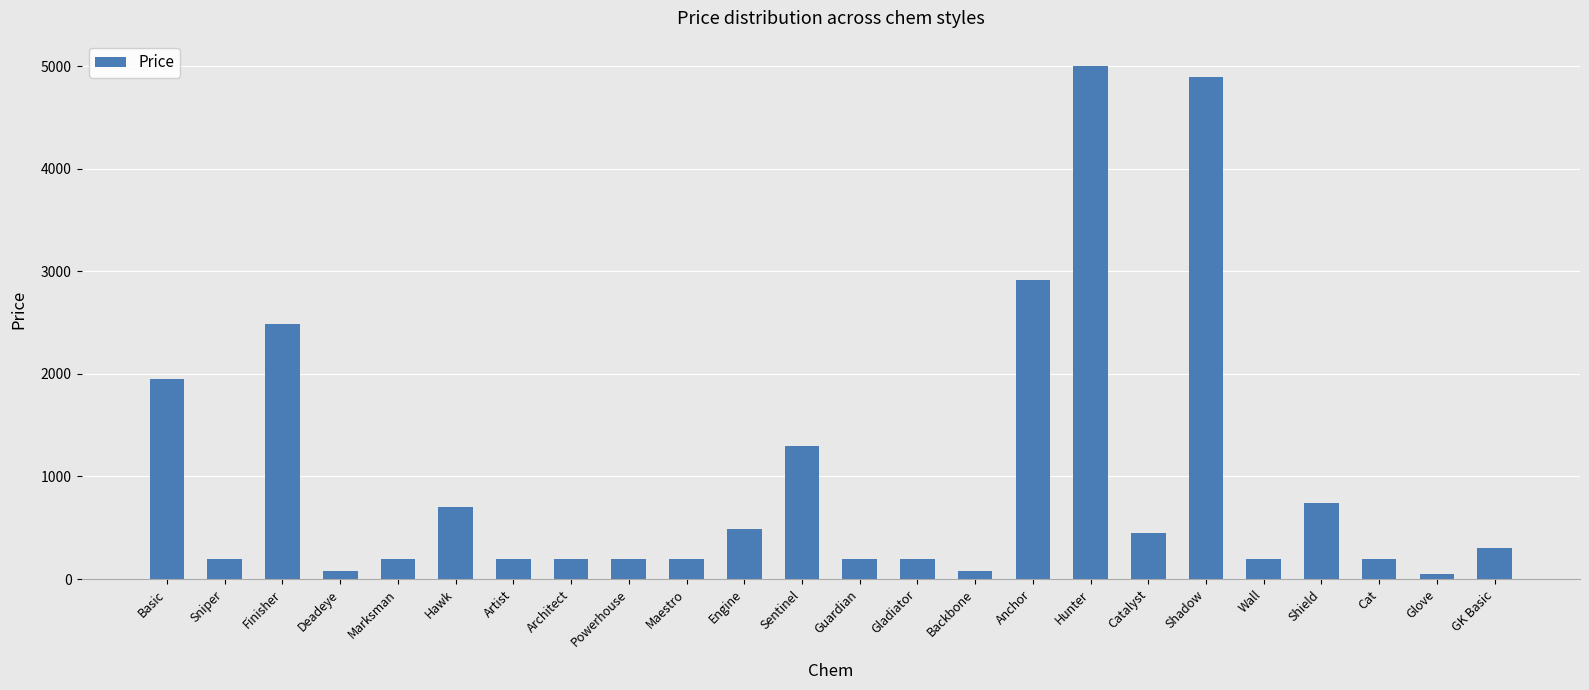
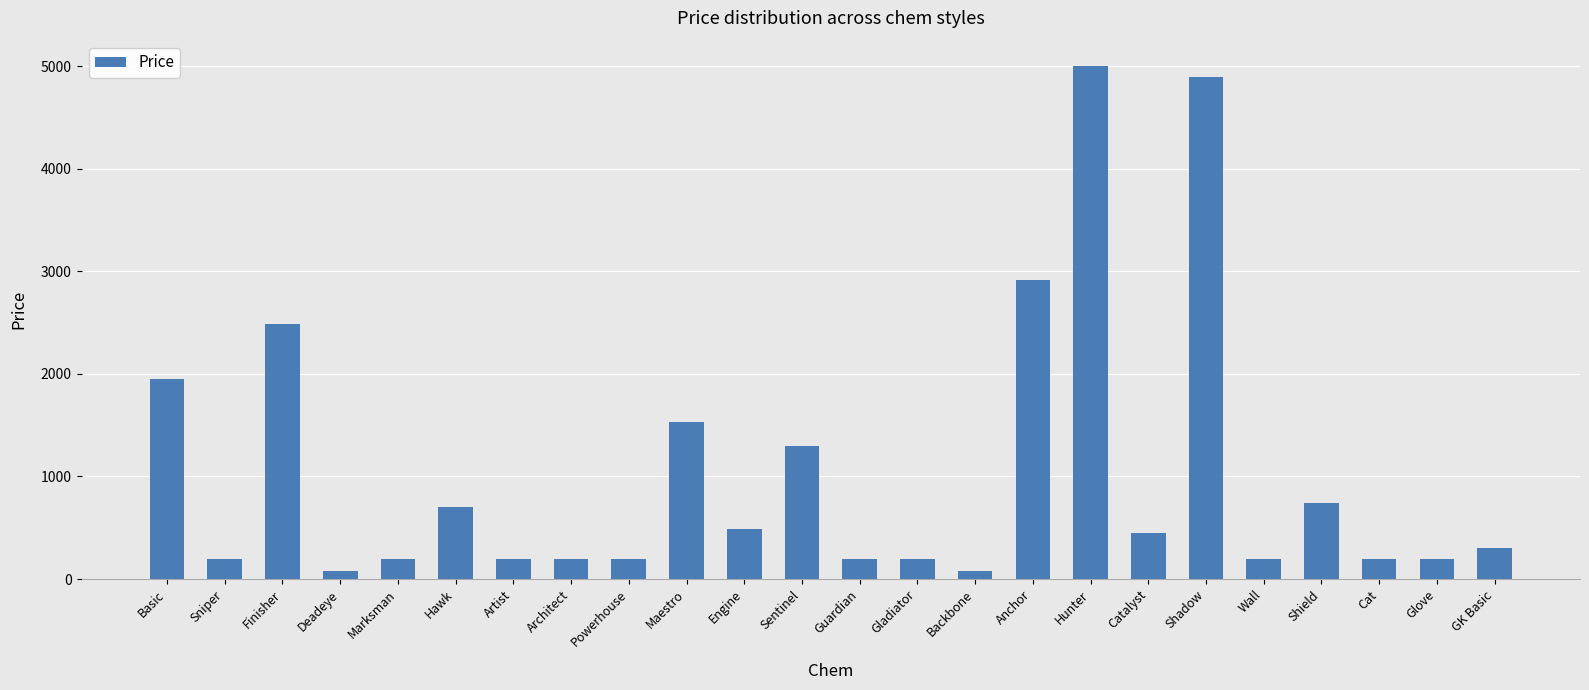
Maestro: 200 -> 1530
Glove: 50 -> 200
